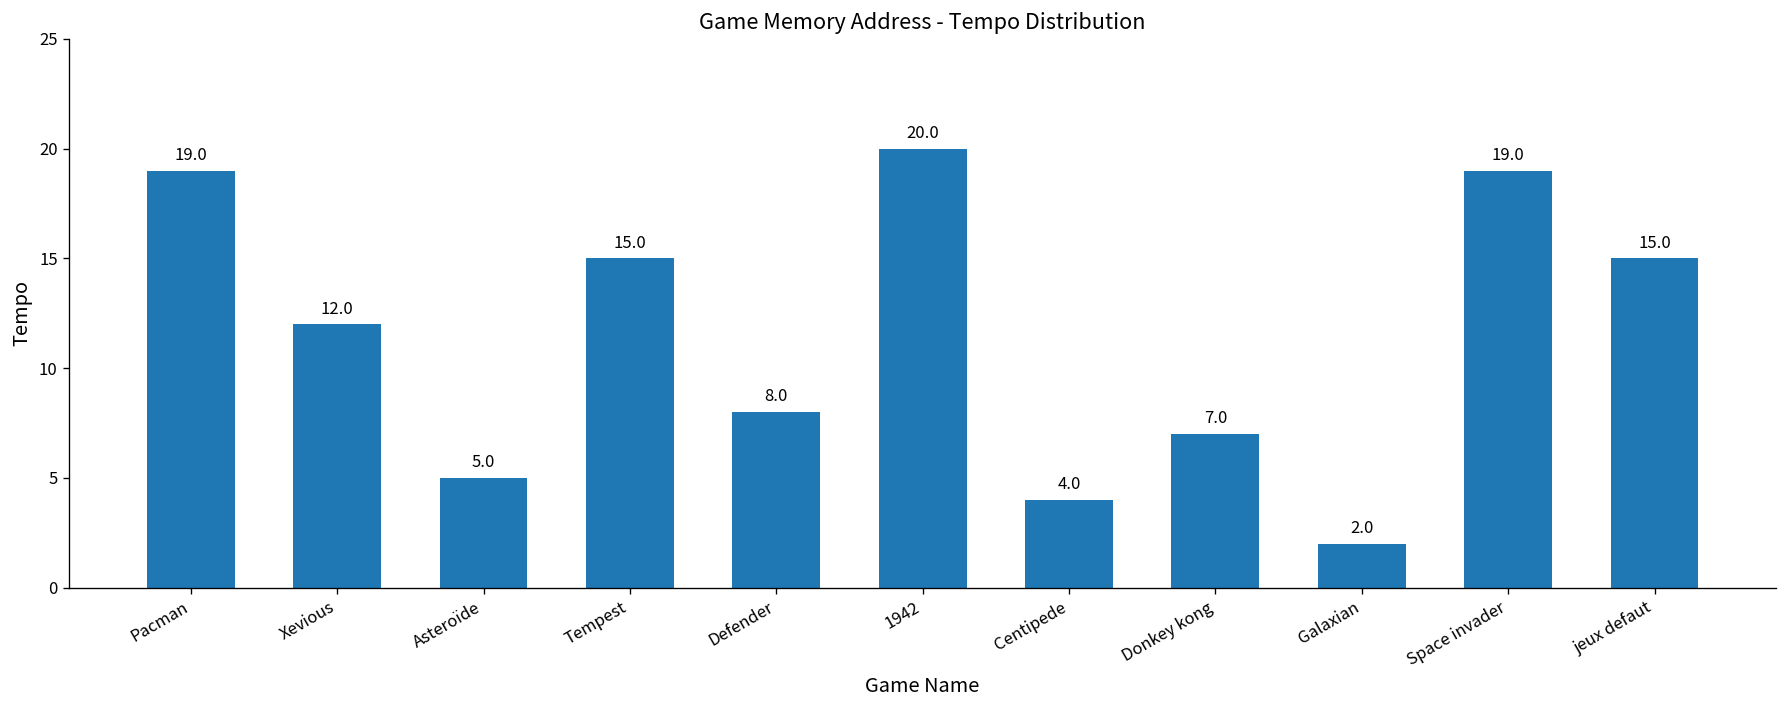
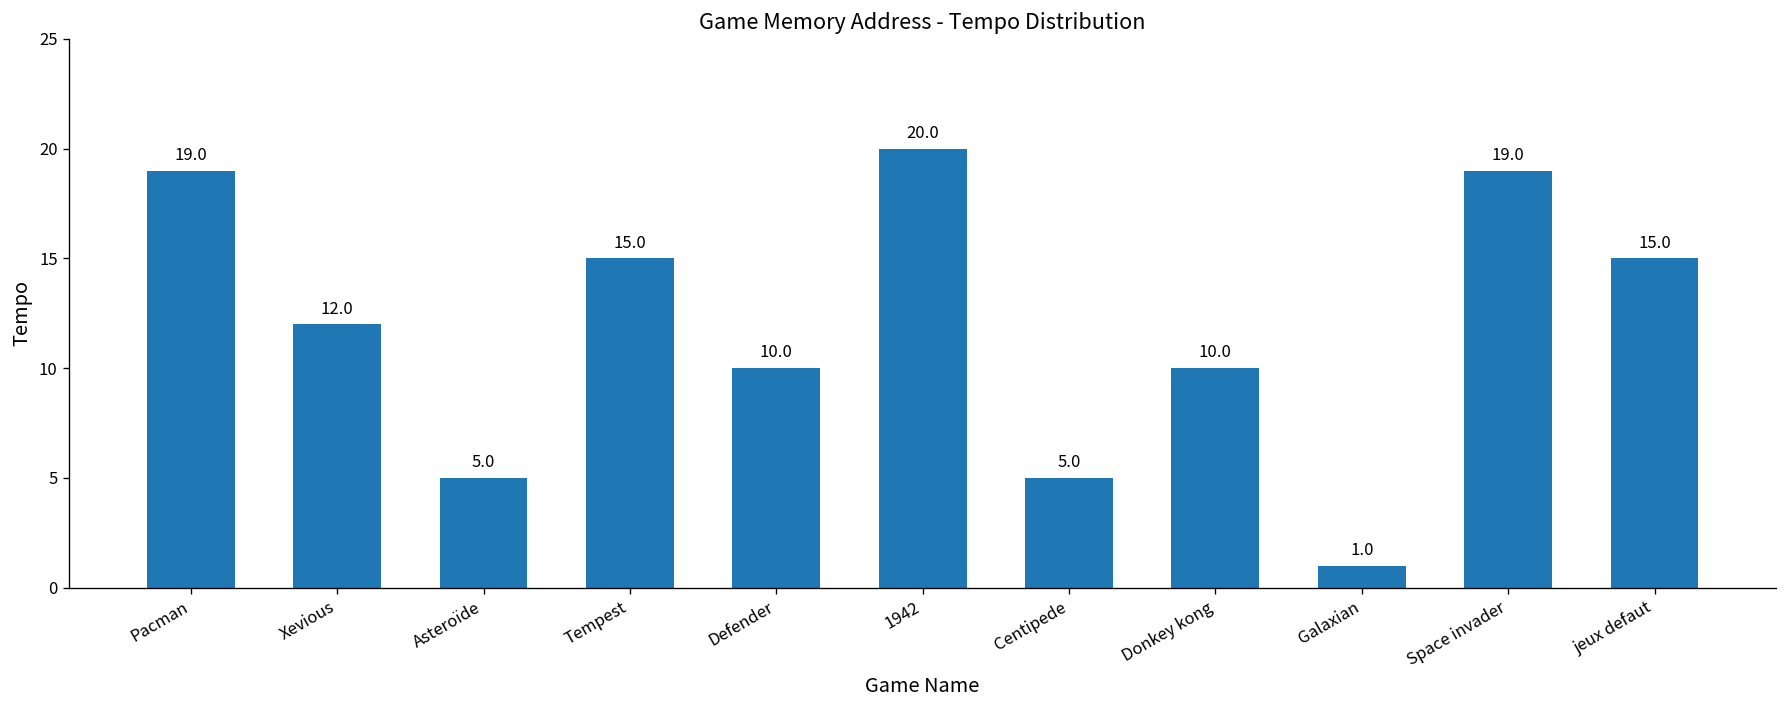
Defender: 8.0 -> 10.0
Centipede: 4.0 -> 5.0
Donkey kong: 7.0 -> 10.0
Galaxian: 2.0 -> 1.0
